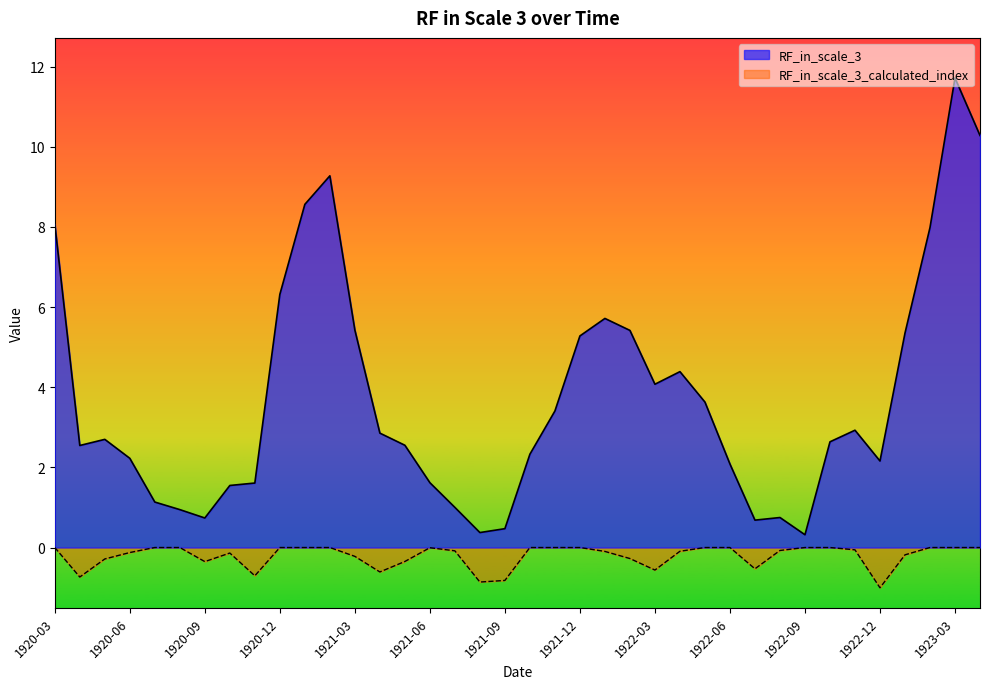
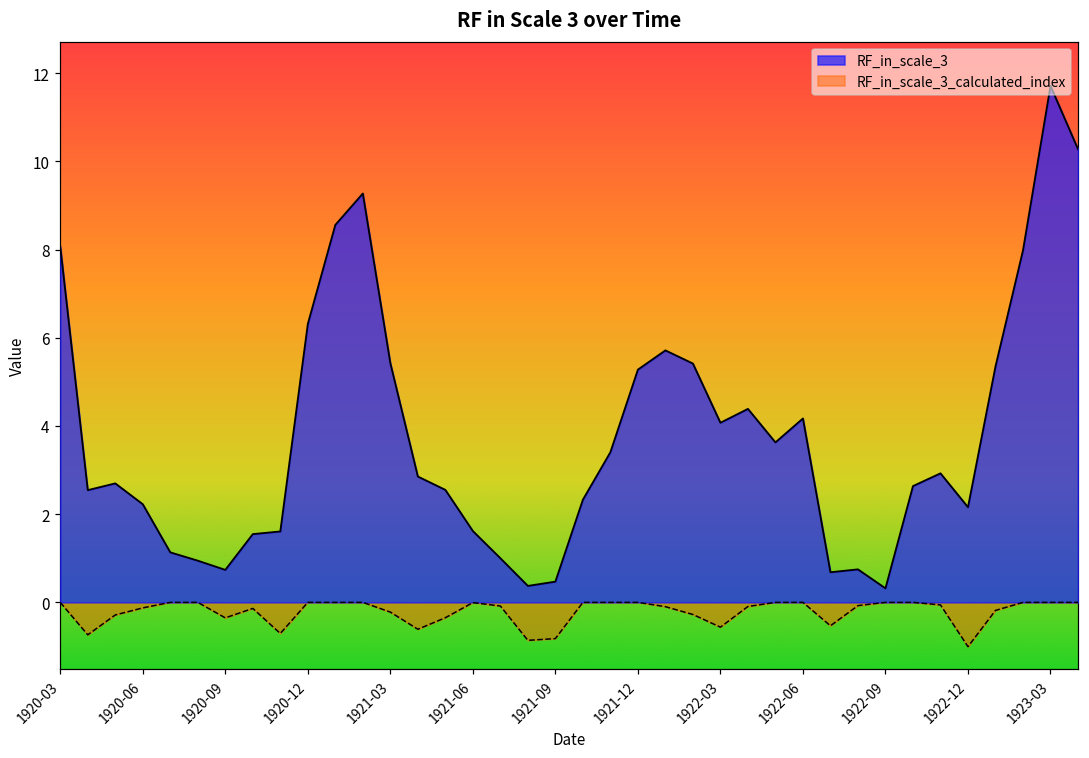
RF_in_scale_3, 1922-06: 2.1 -> 4.2
